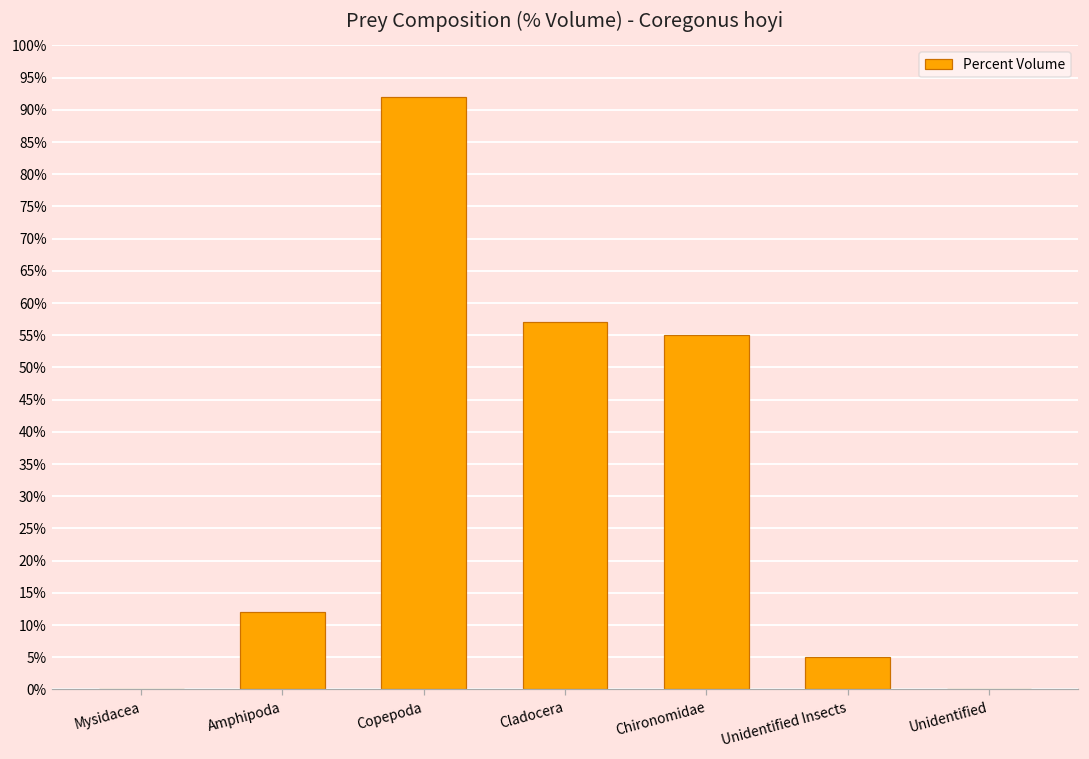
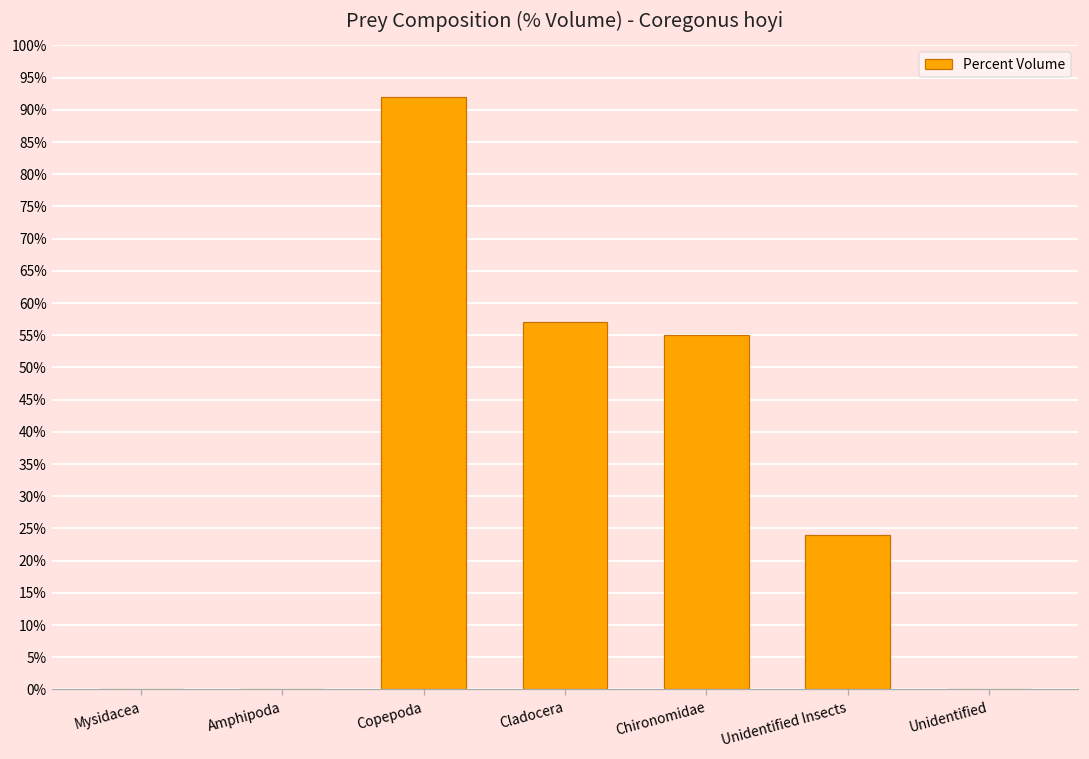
Amphipoda: 12% -> 0%
Unidentified Insects: 5% -> 24%
